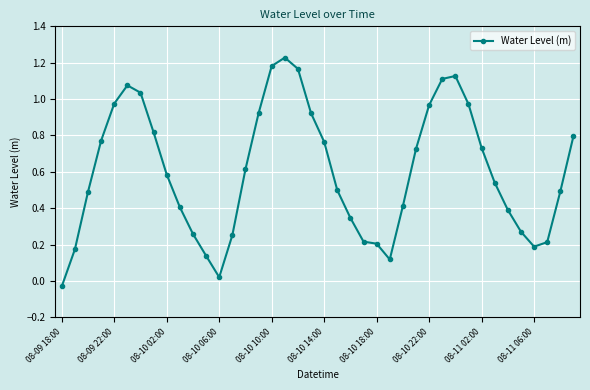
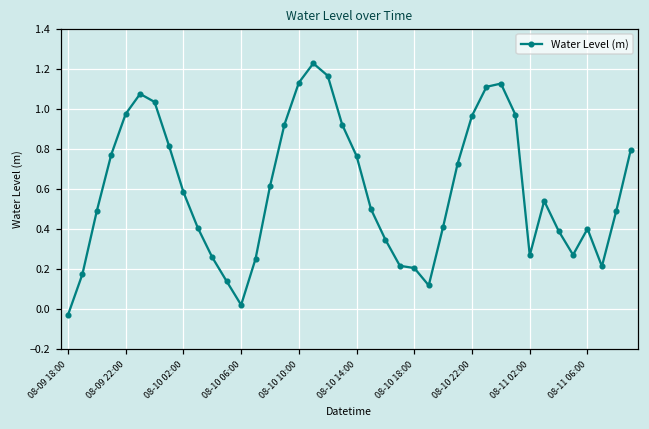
08-10 10:00: 1.18 -> 1.13
08-11 02:00: 0.73 -> 0.27
08-11 06:00: 0.19 -> 0.40
